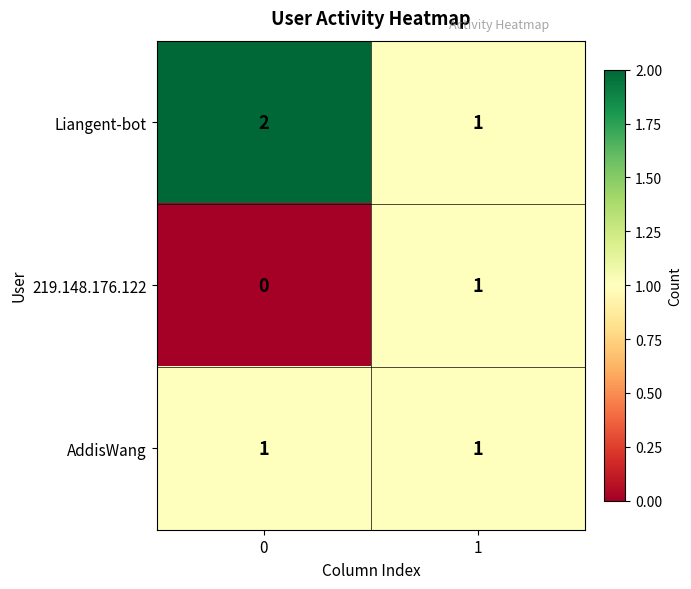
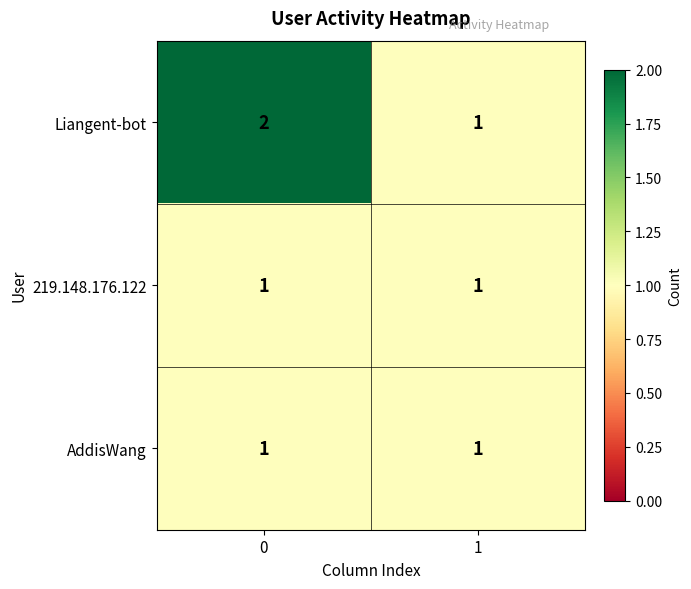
219.148.176.122, 0: 0 -> 1
